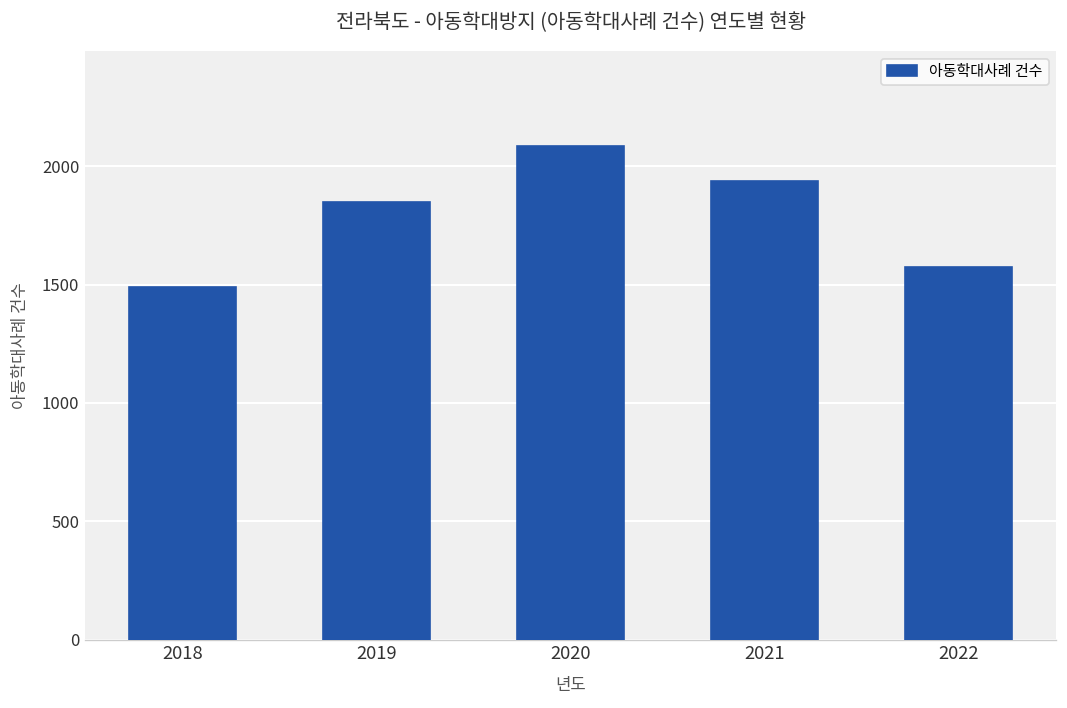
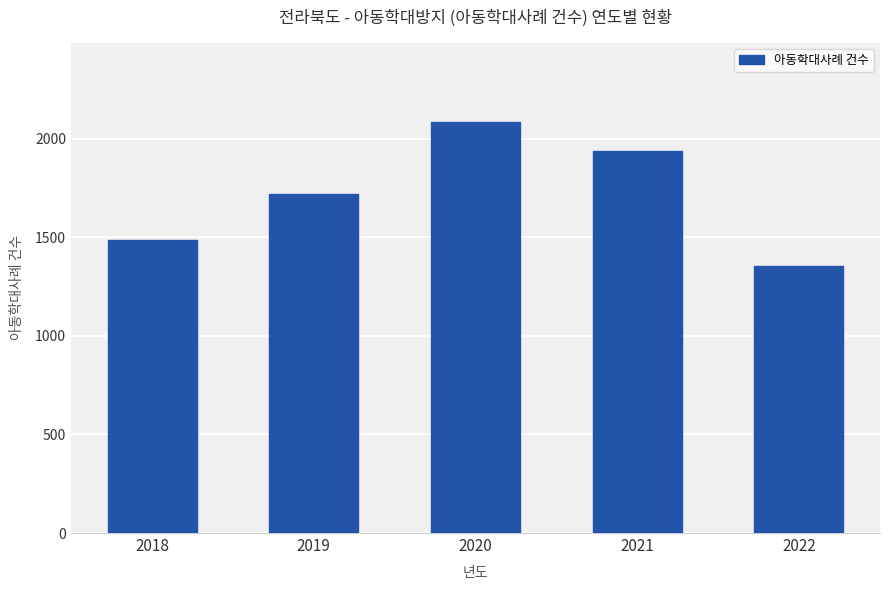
2019: 1850 -> 1720
2022: 1580 -> 1360
